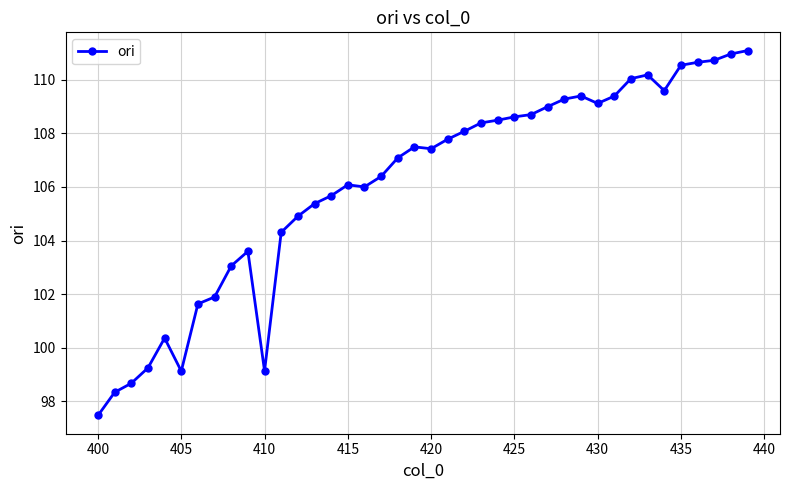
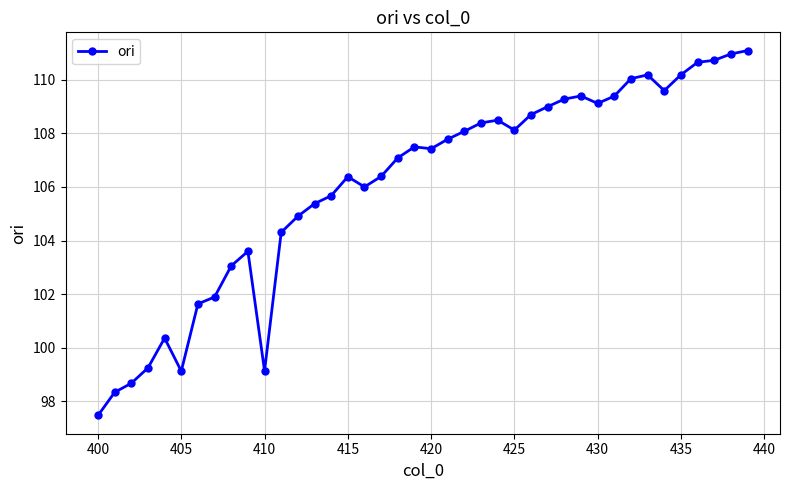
415: 106.1 -> 106.4
425: 108.6 -> 108.1
435: 110.5 -> 110.2
